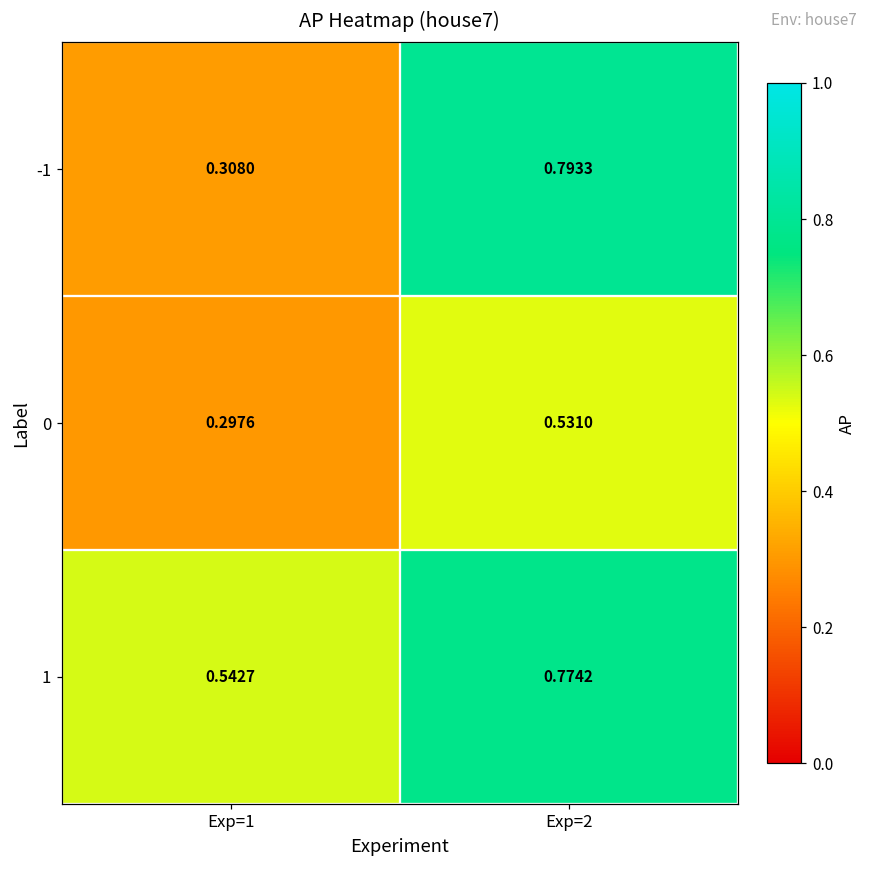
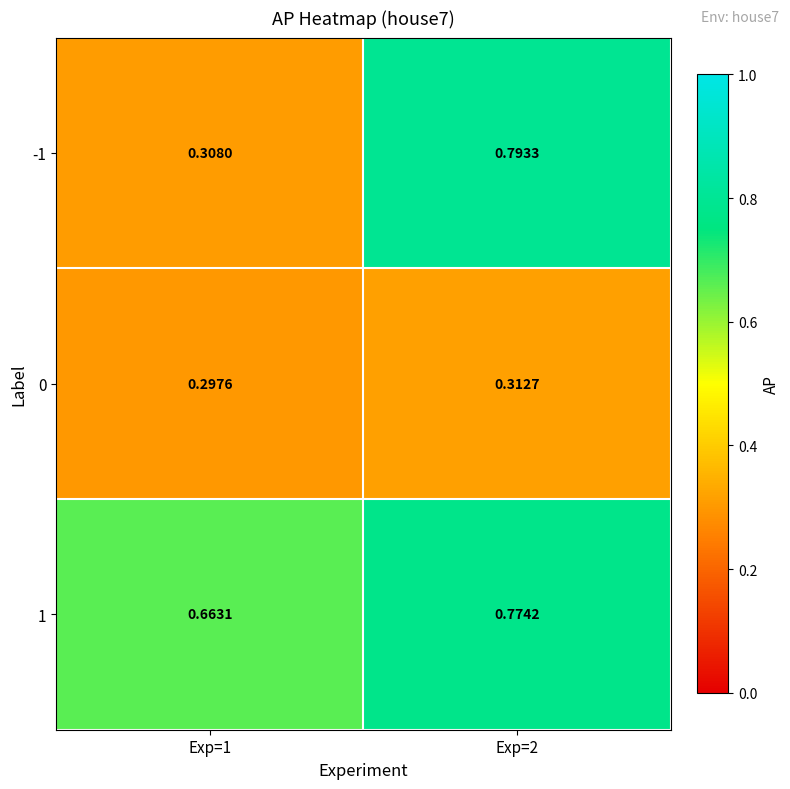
0, Exp=2: 0.5310 -> 0.3127
1, Exp=1: 0.5427 -> 0.6631
